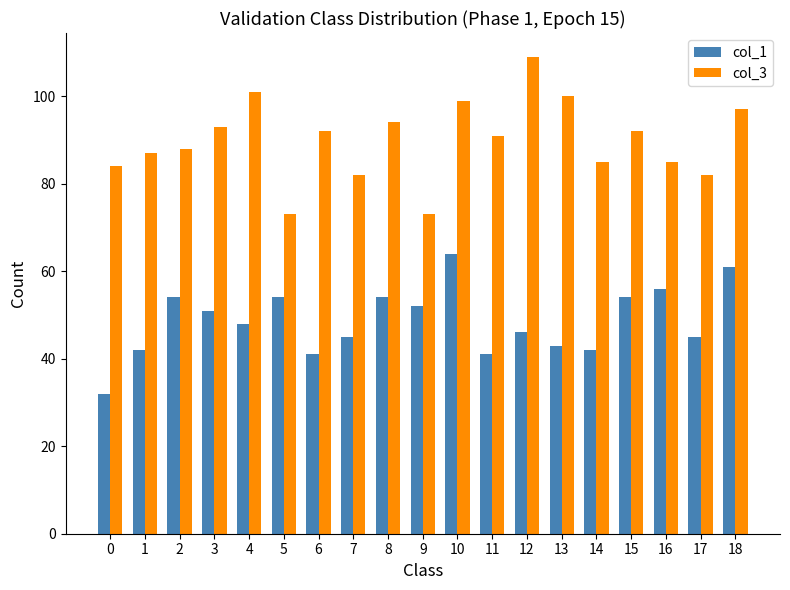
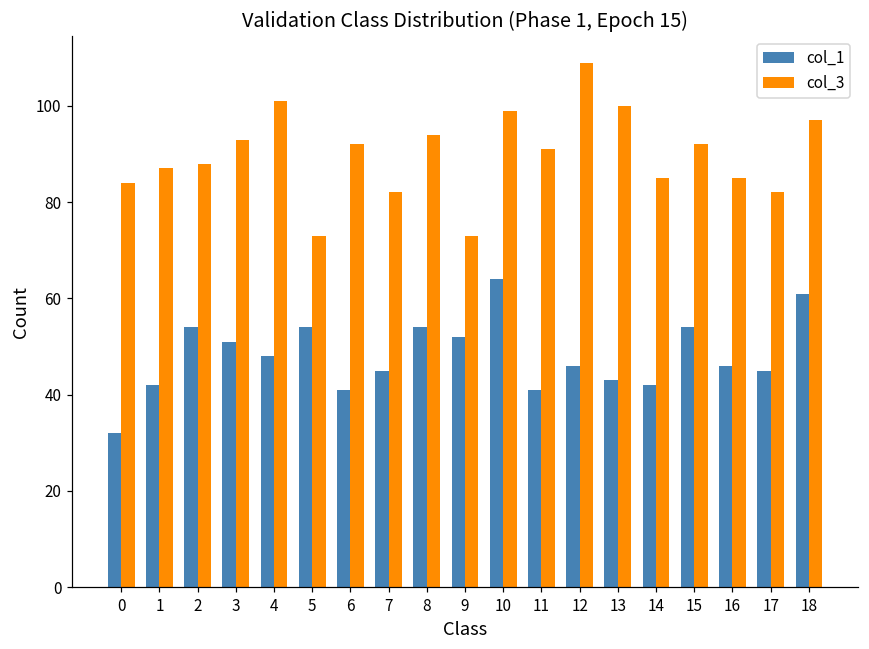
col_1, 16: 56 -> 46
